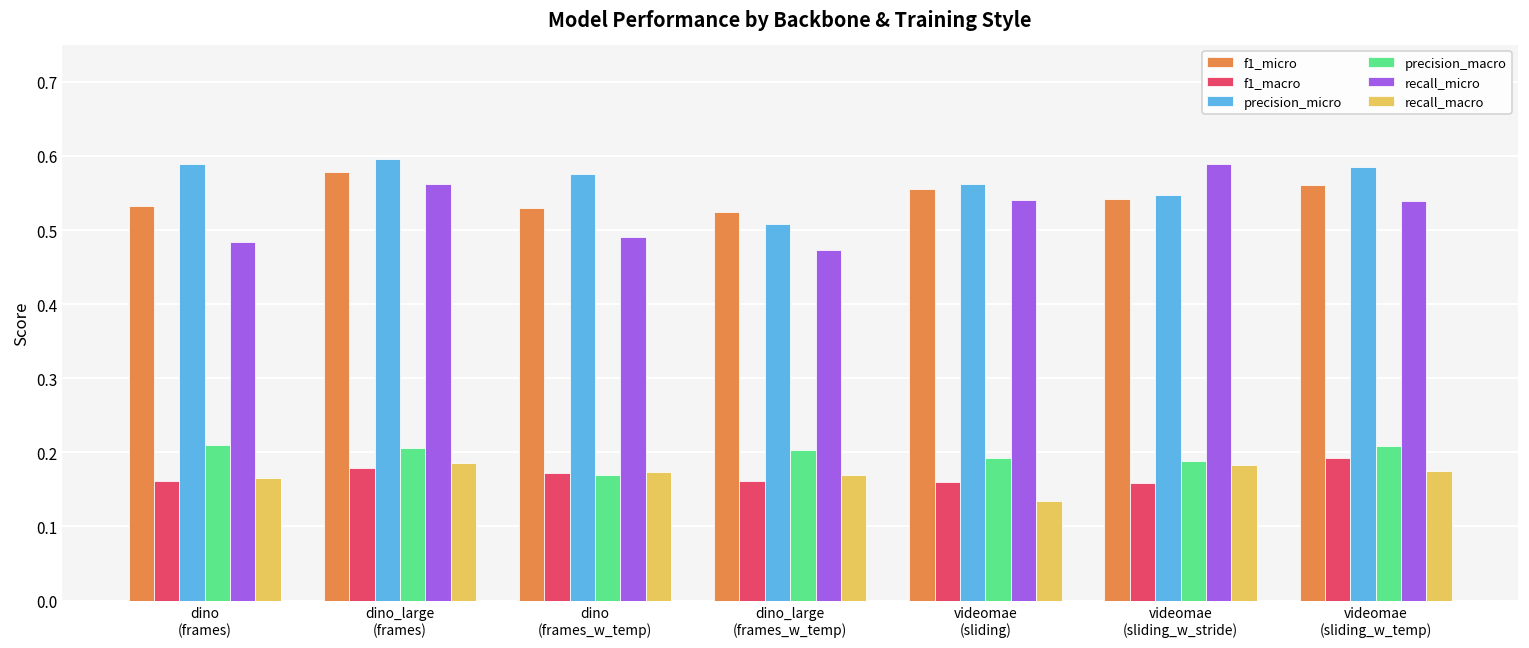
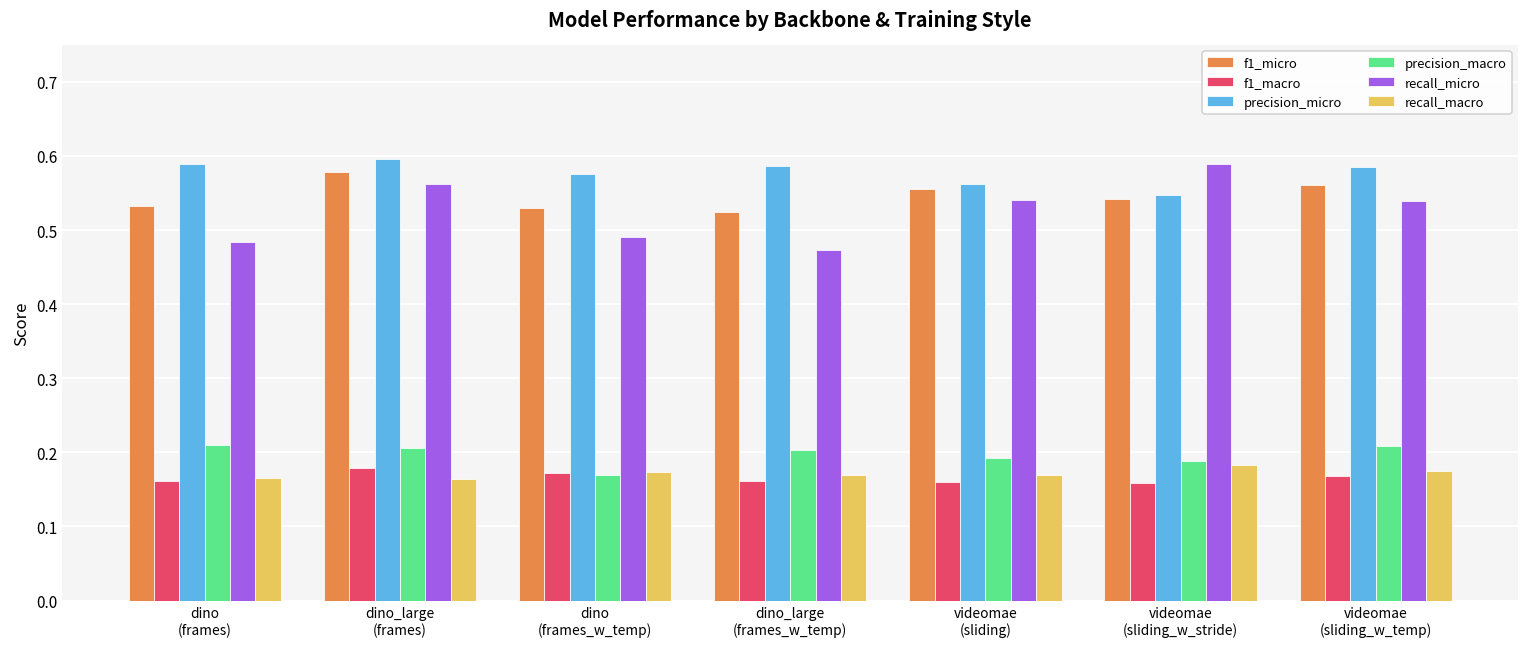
recall_macro, dino_large (frames): 0.19 -> 0.16
precision_micro, dino_large (frames_w_temp): 0.51 -> 0.59
recall_macro, videomae (sliding): 0.13 -> 0.17
f1_macro, videomae (sliding_w_temp): 0.19 -> 0.17
